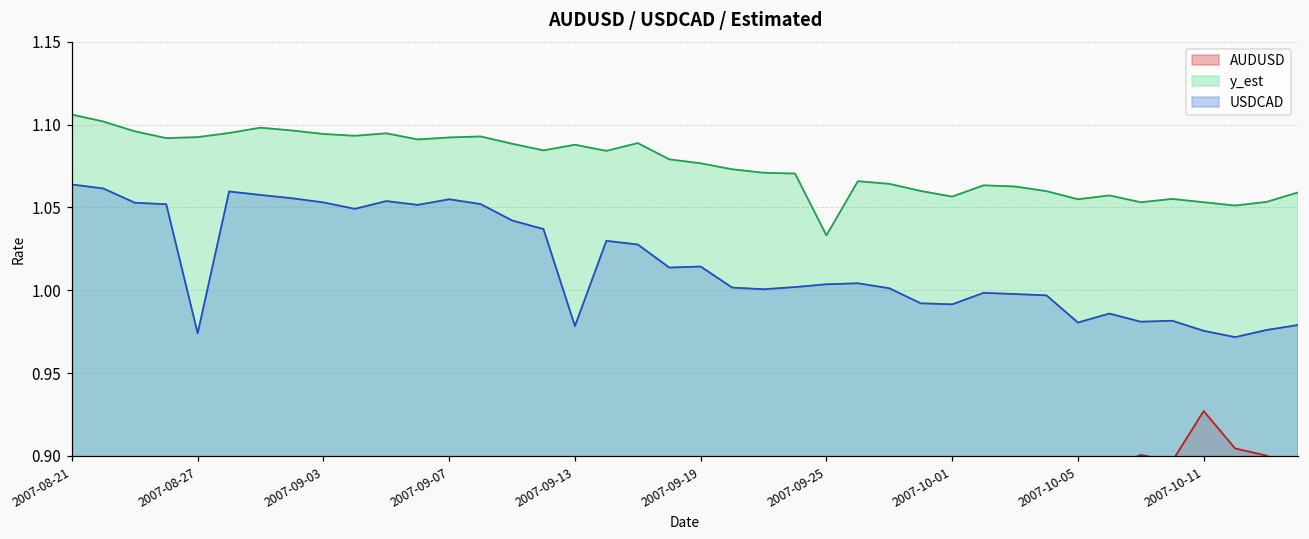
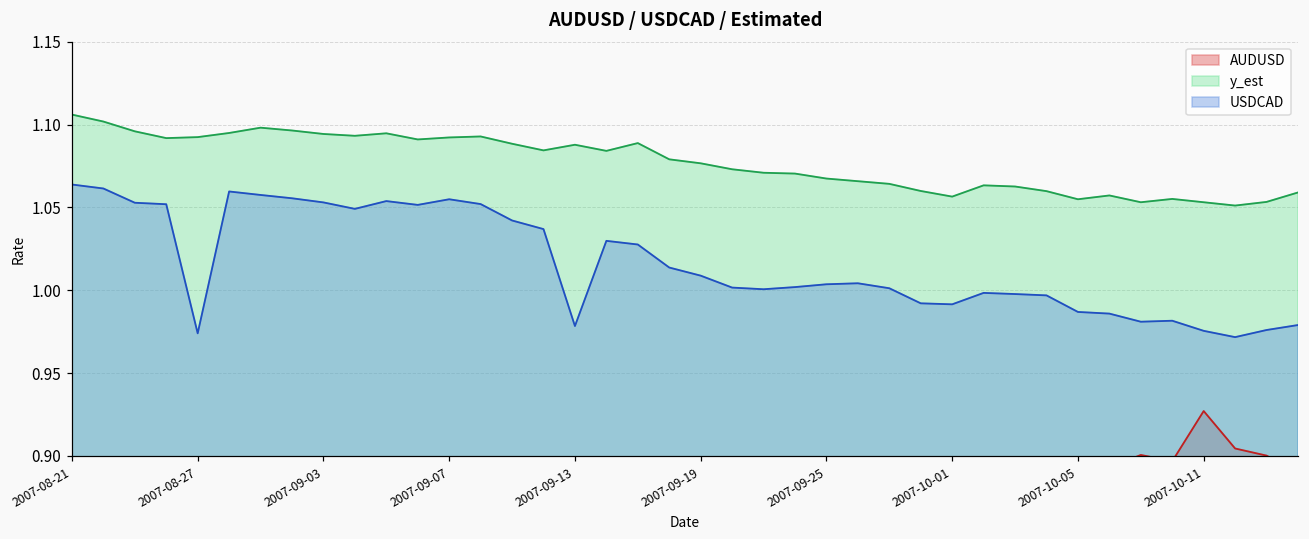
USDCAD, 2007-09-19: 1.014 -> 1.009
y_est, 2007-09-25: 1.033 -> 1.067
USDCAD, 2007-10-05: 0.981 -> 0.987
